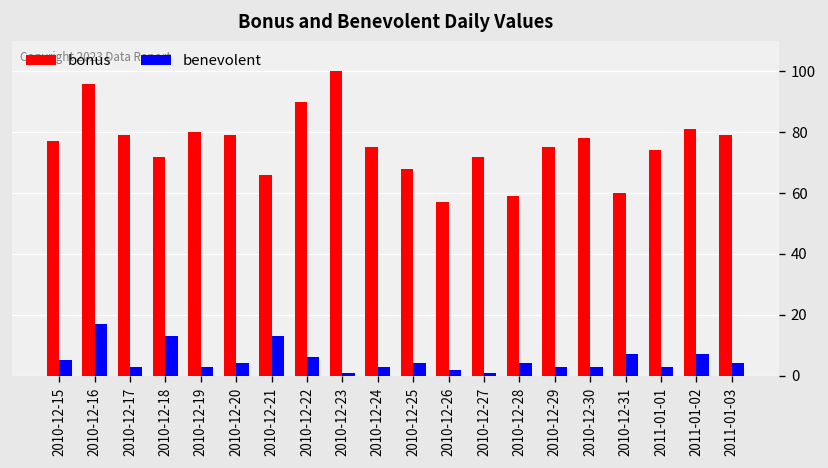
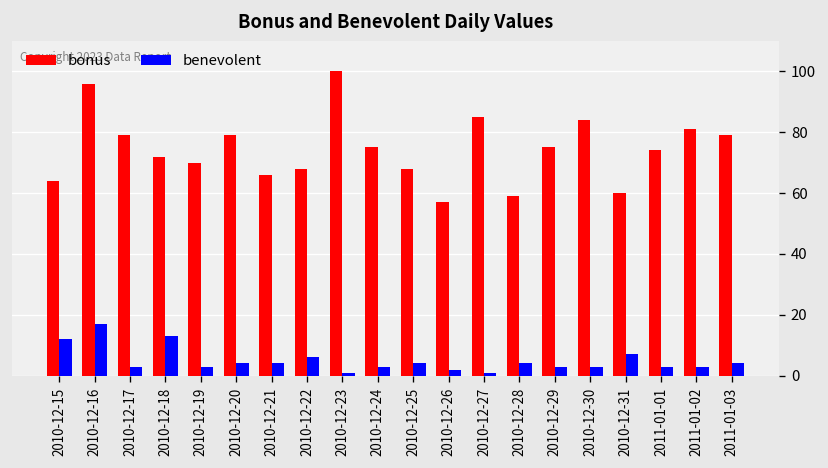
bonus, 2010-12-15: 77 -> 64
benevolent, 2010-12-15: 5 -> 12
bonus, 2010-12-19: 80 -> 70
benevolent, 2010-12-21: 13 -> 4
bonus, 2010-12-22: 90 -> 68
bonus, 2010-12-27: 72 -> 85
bonus, 2010-12-30: 78 -> 84
benevolent, 2011-01-02: 7 -> 3
